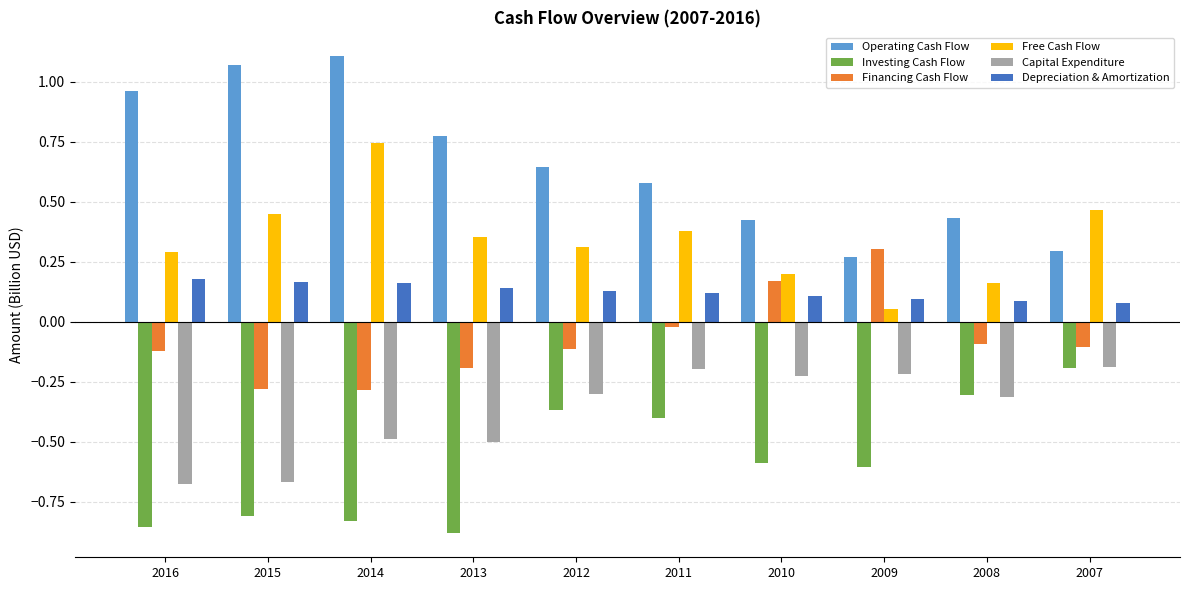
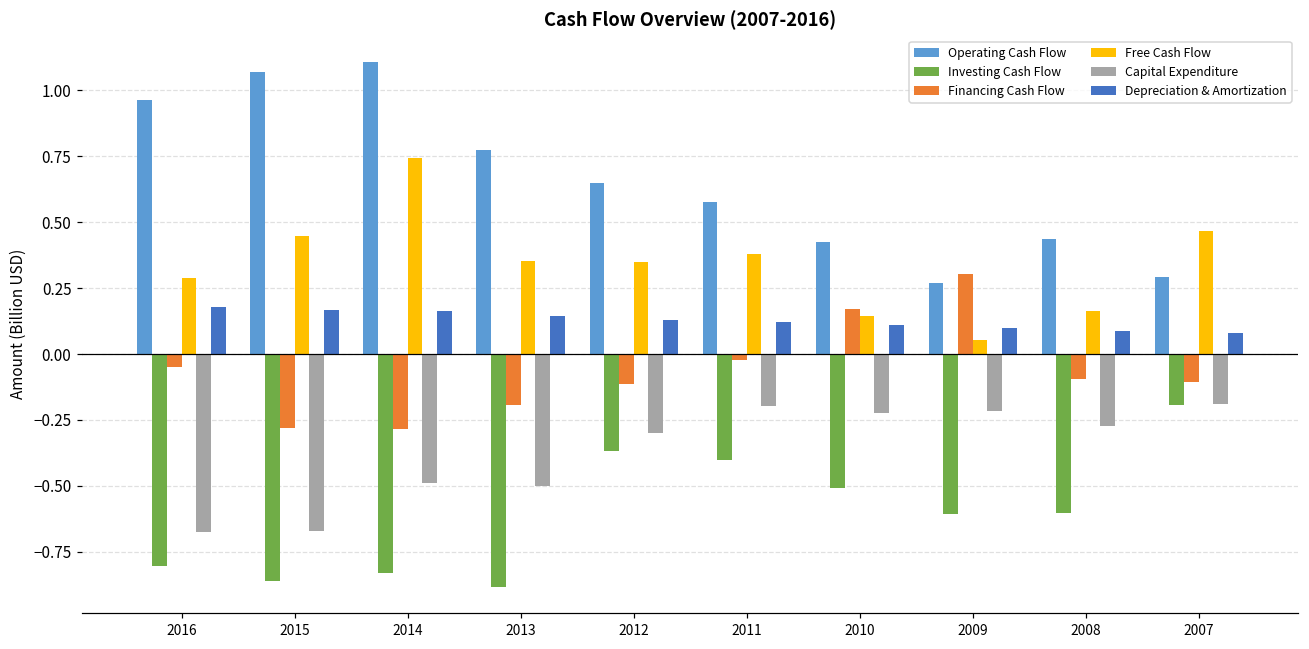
Investing Cash Flow, 2016: -0.86 -> -0.80
Financing Cash Flow, 2016: -0.12 -> -0.05
Investing Cash Flow, 2015: -0.81 -> -0.86
Free Cash Flow, 2012: 0.31 -> 0.35
Investing Cash Flow, 2010: -0.59 -> -0.51
Free Cash Flow, 2010: 0.20 -> 0.14
Investing Cash Flow, 2008: -0.30 -> -0.60
Capital Expenditure, 2008: -0.31 -> -0.27
